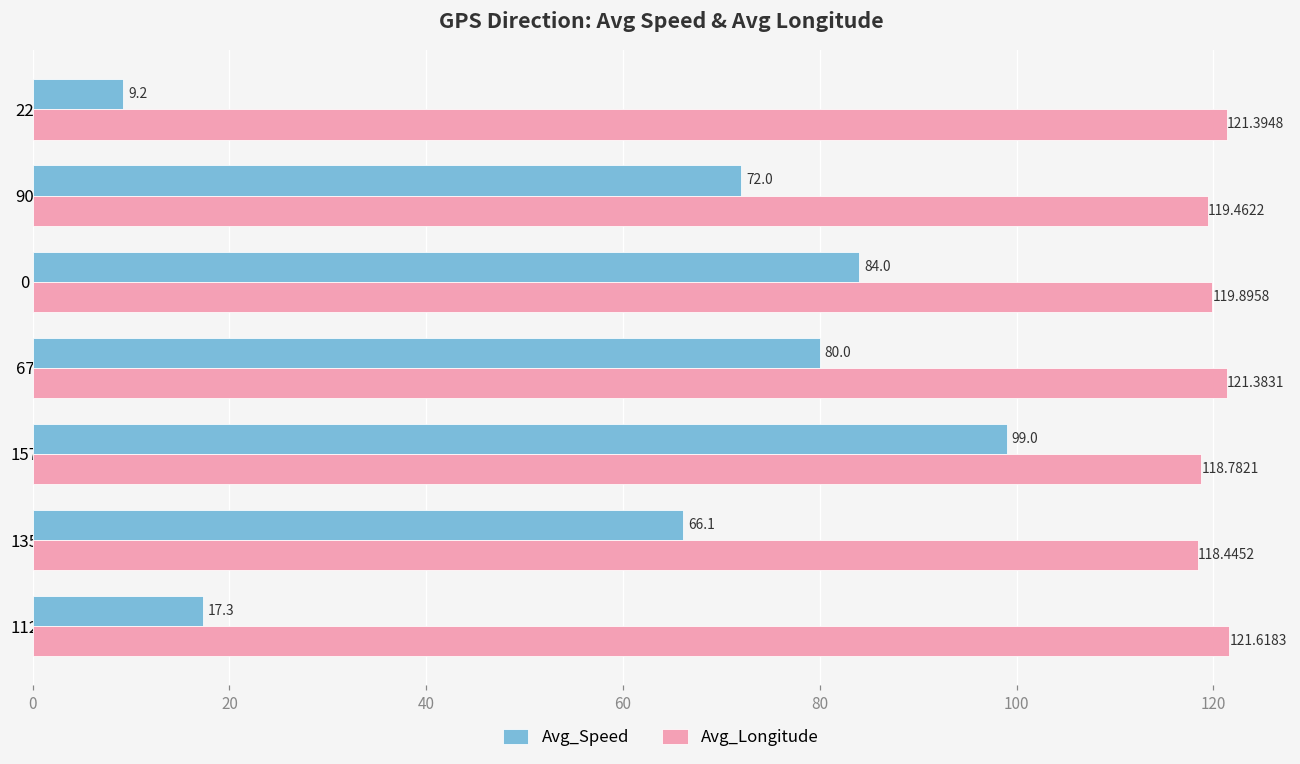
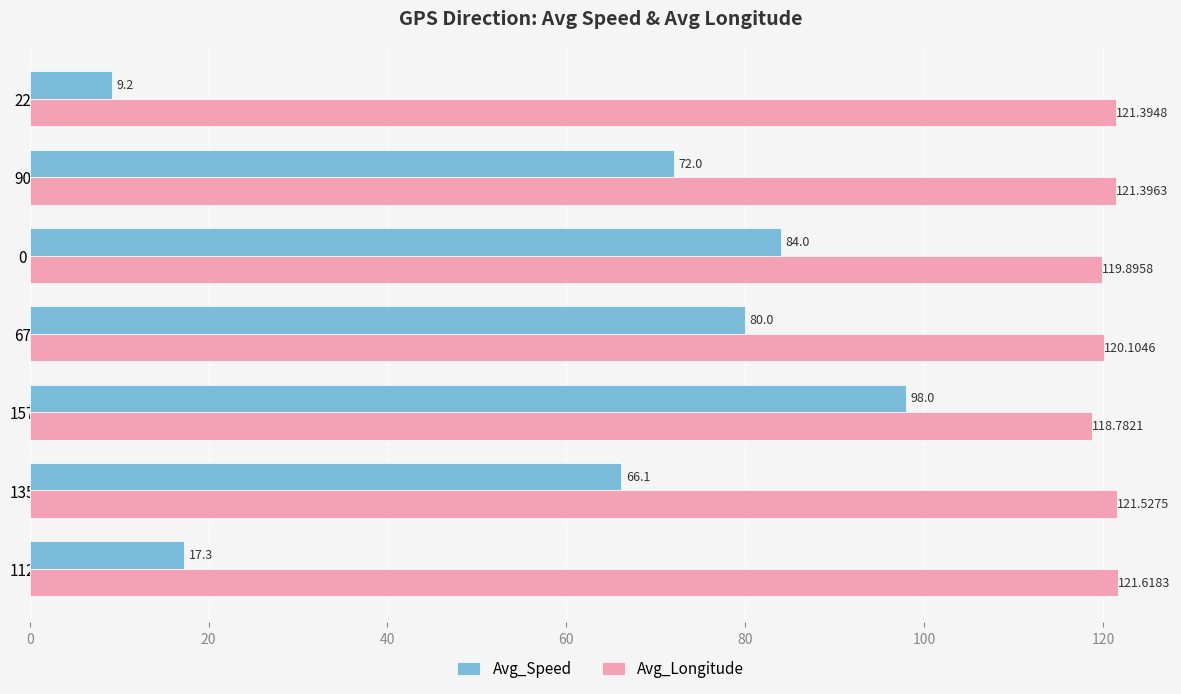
Avg_Longitude, 90: 119.4622 -> 121.3963
Avg_Longitude, 67: 121.3831 -> 120.1046
Avg_Speed, 157: 99.0 -> 98.0
Avg_Longitude, 135: 118.4452 -> 121.5275
